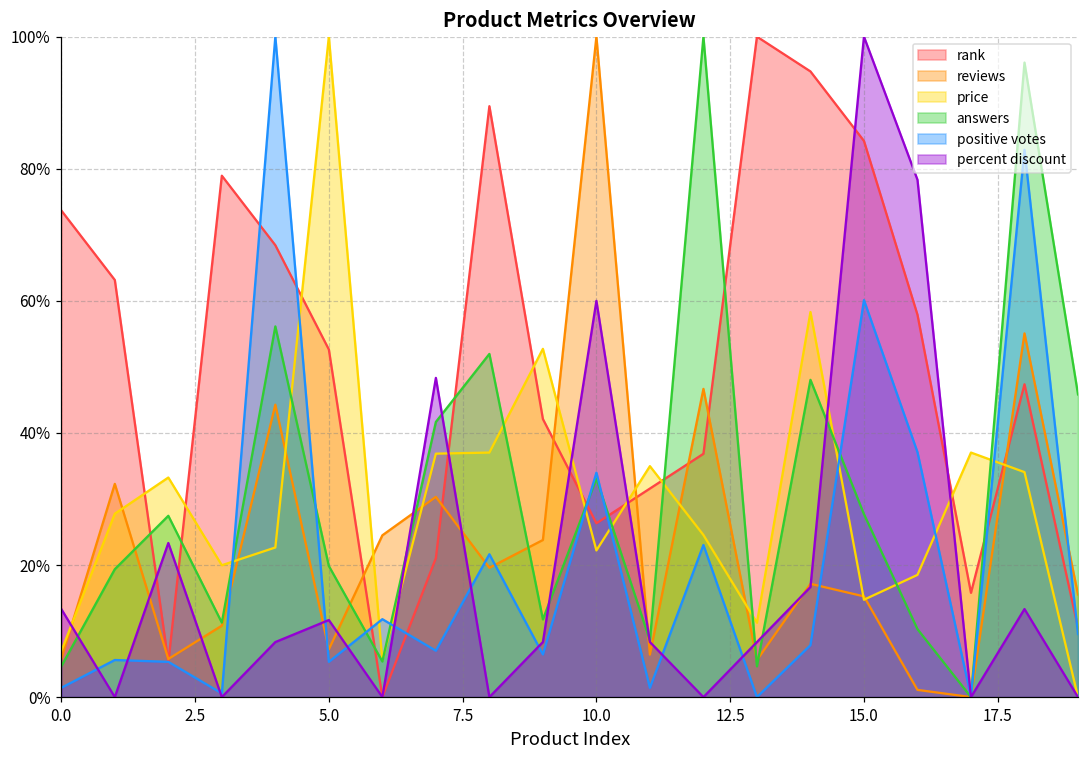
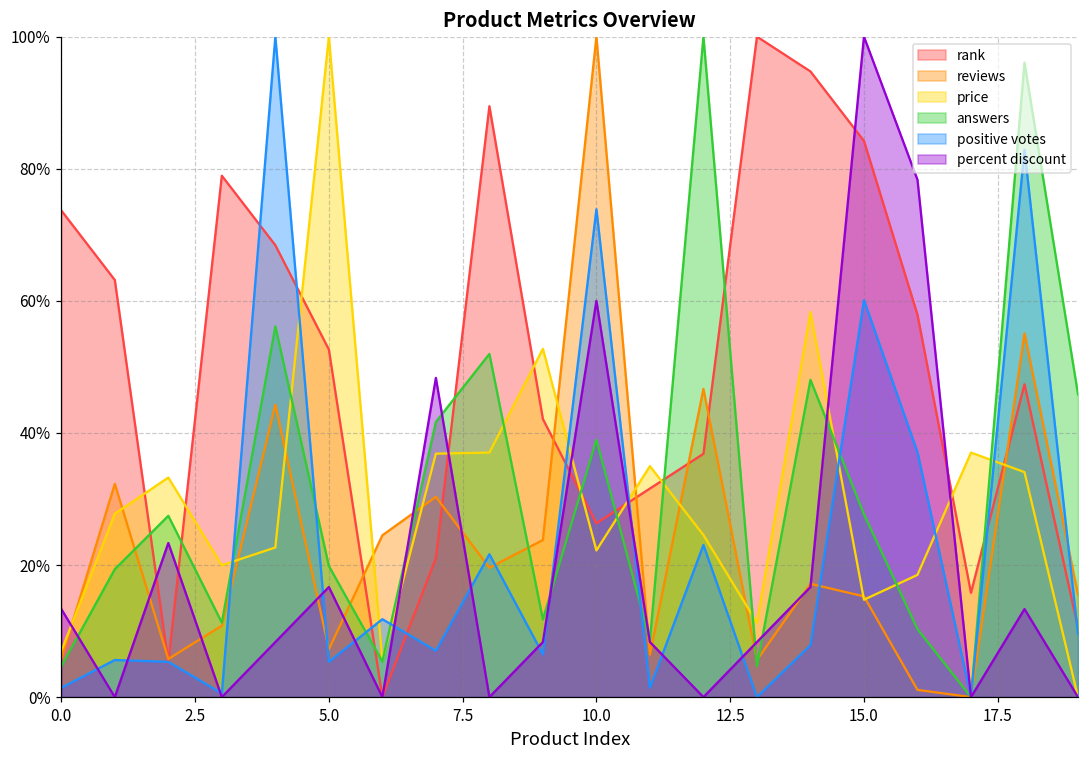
percent discount, 5.0: 12% -> 17%
answers, 10.0: 33% -> 39%
positive votes, 10.0: 34% -> 74%
